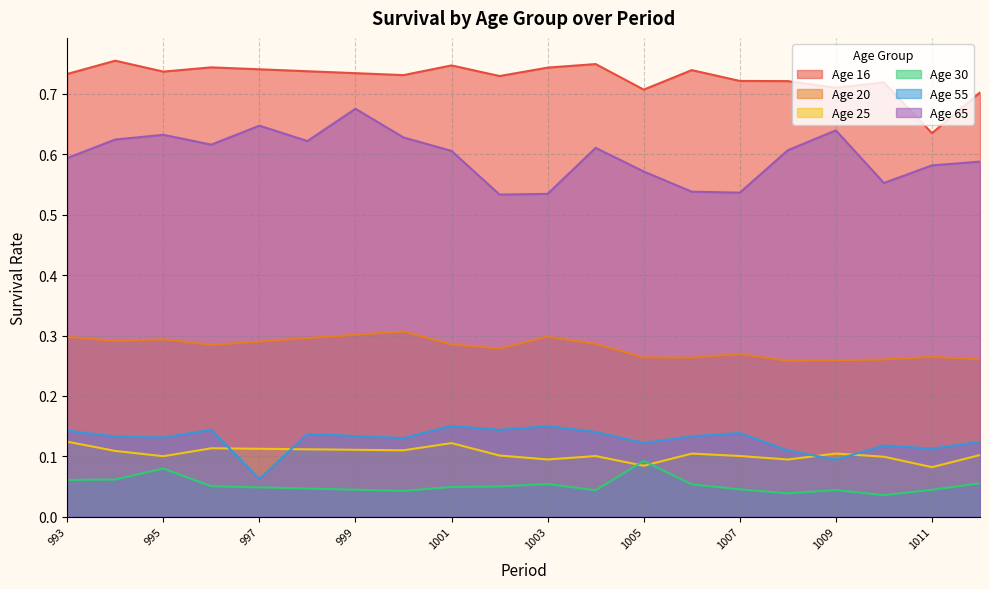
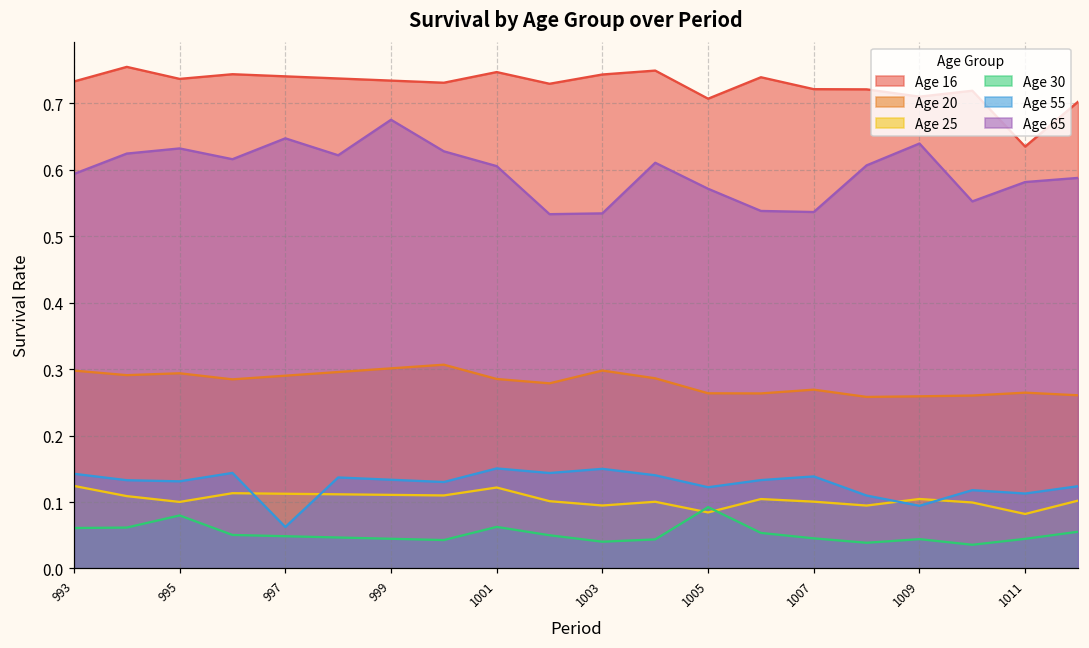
Age 30, 1001: 0.05 -> 0.06
Age 30, 1003: 0.05 -> 0.04
